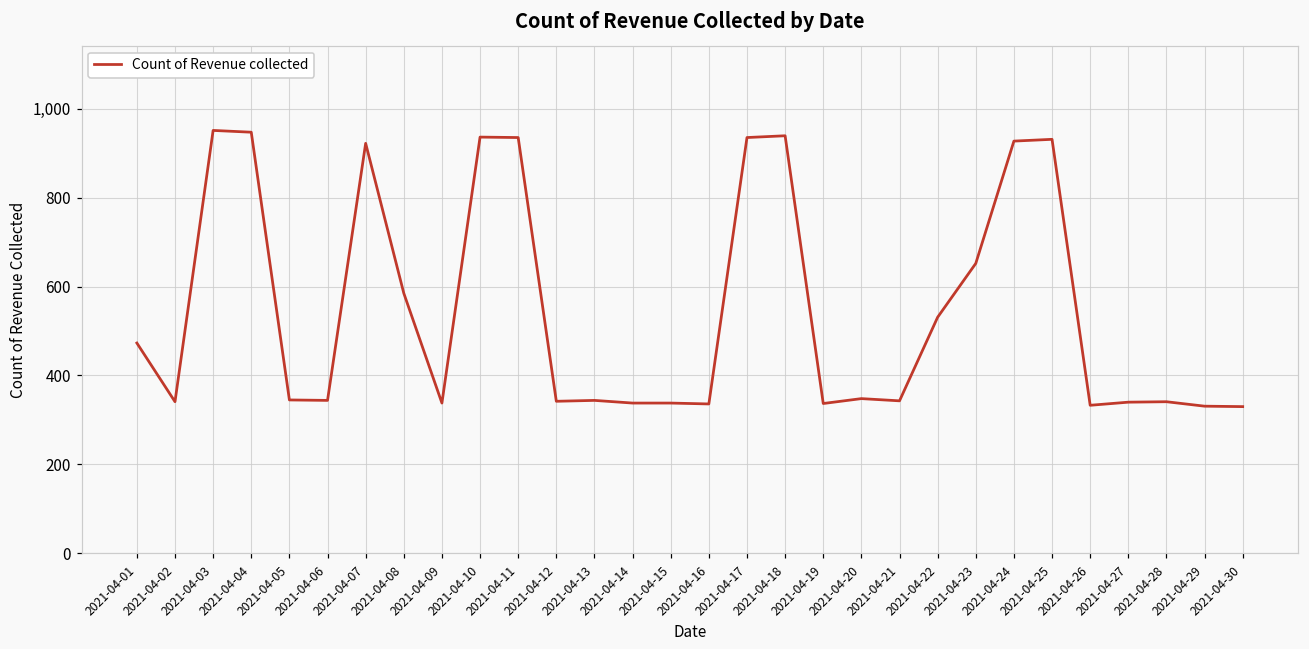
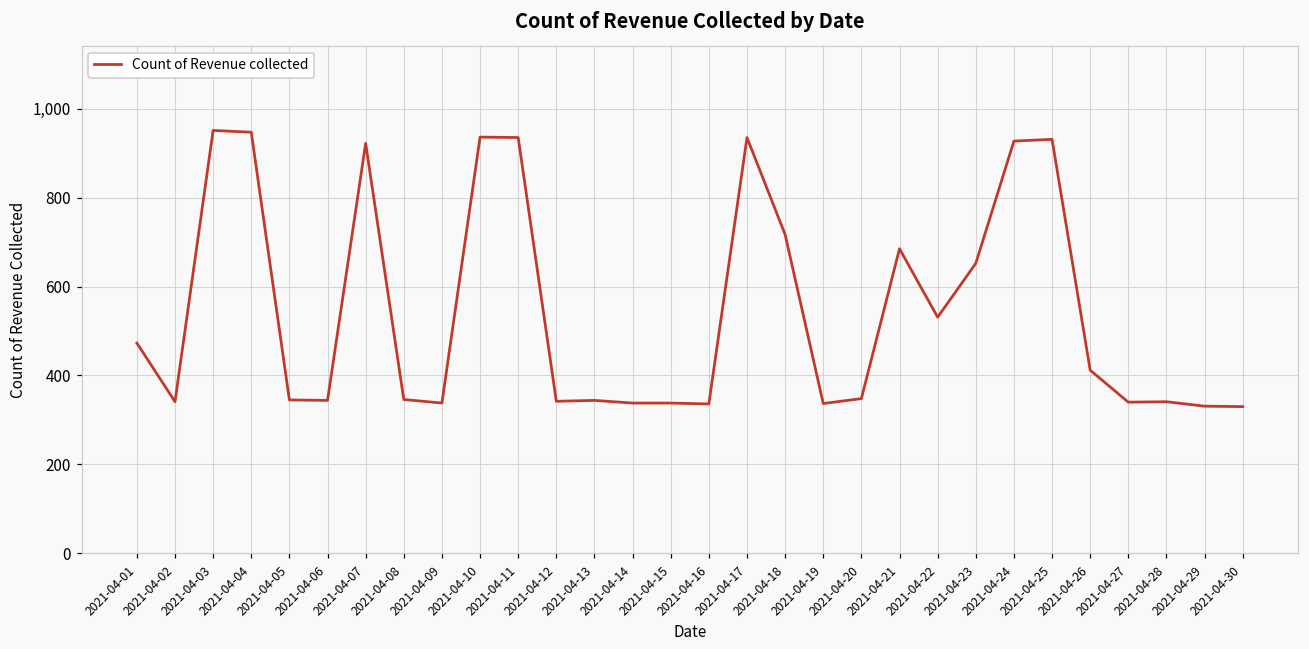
2021-04-08: 590 -> 350
2021-04-18: 940 -> 720
2021-04-21: 340 -> 690
2021-04-26: 330 -> 410
